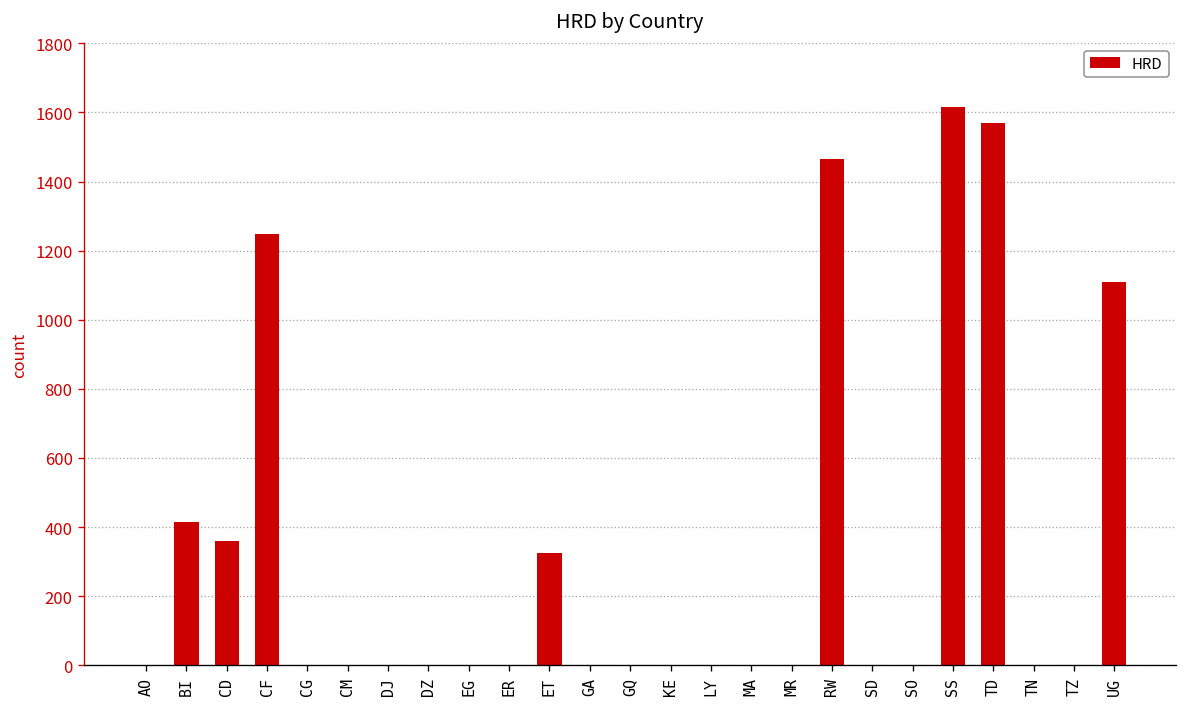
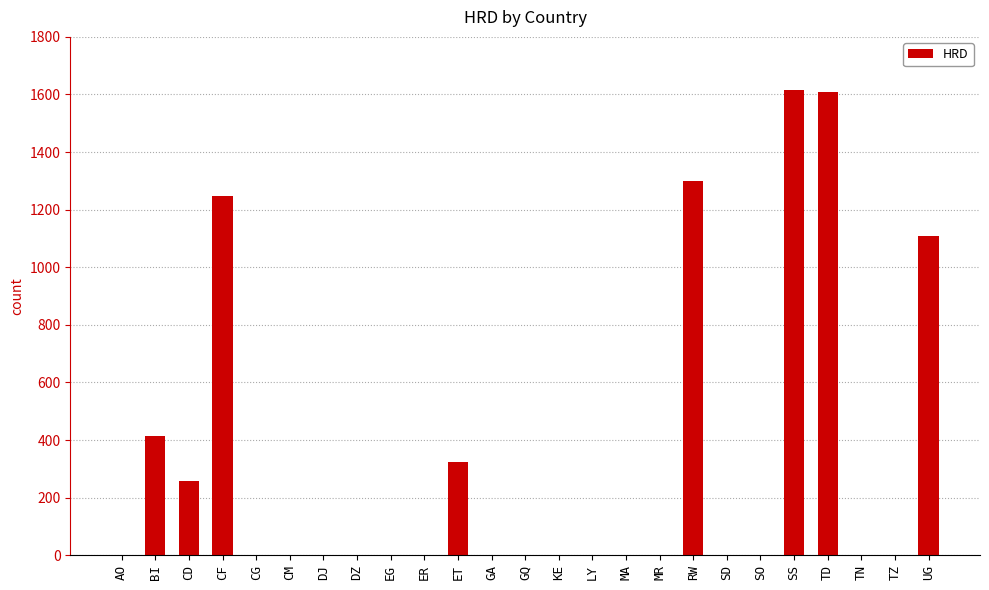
CD: 360 -> 260
RW: 1460 -> 1300
TD: 1570 -> 1610
